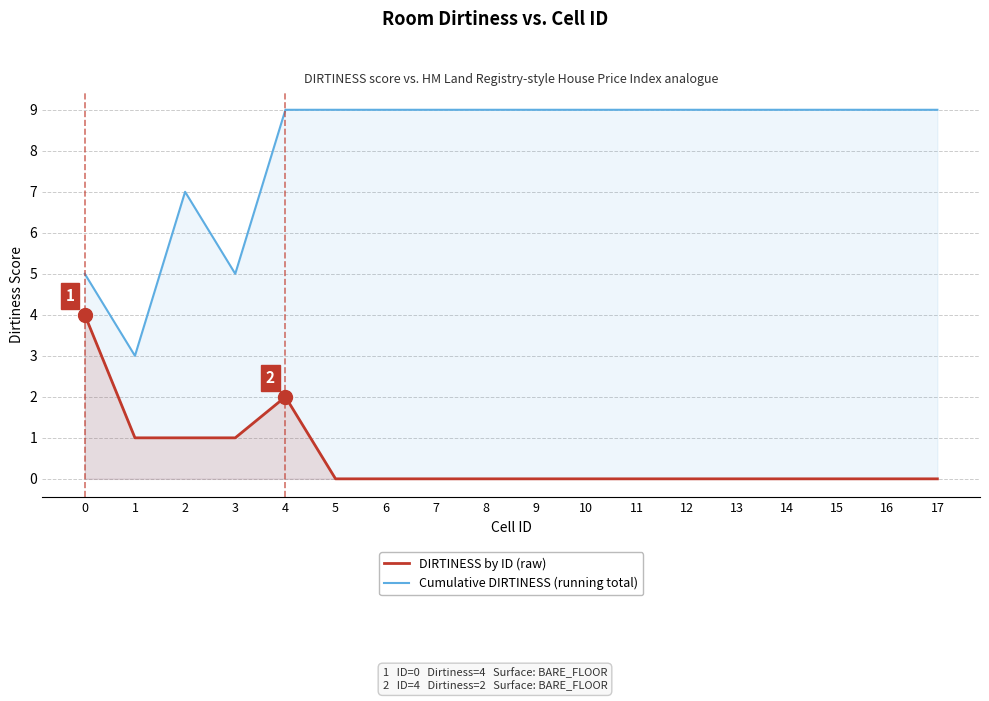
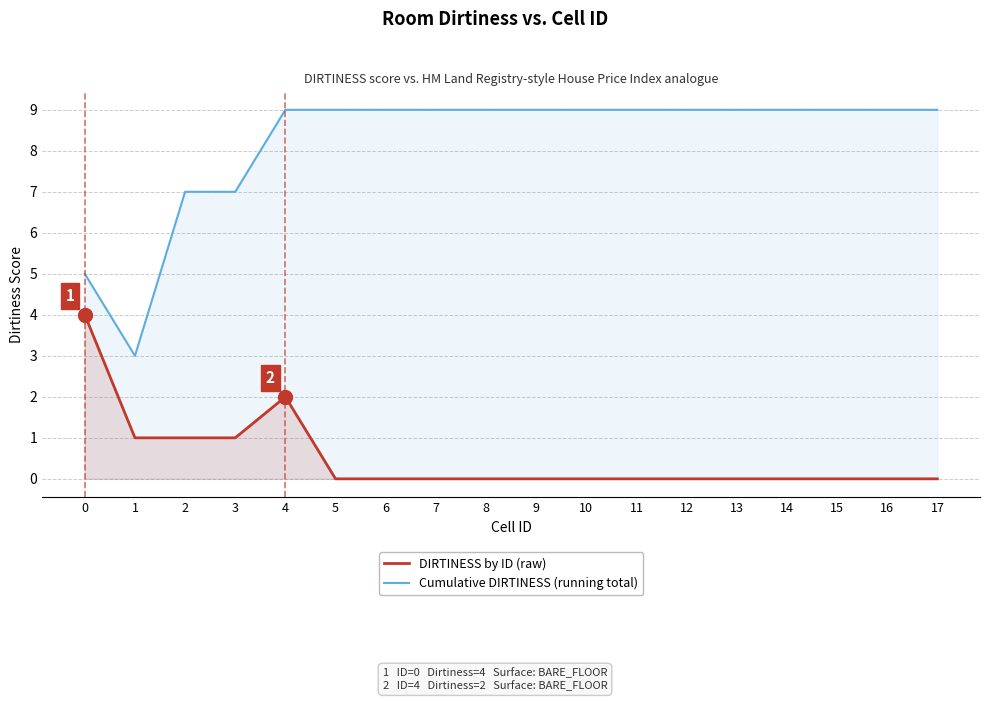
Cumulative DIRTINESS (running total), 3: 5 -> 7
